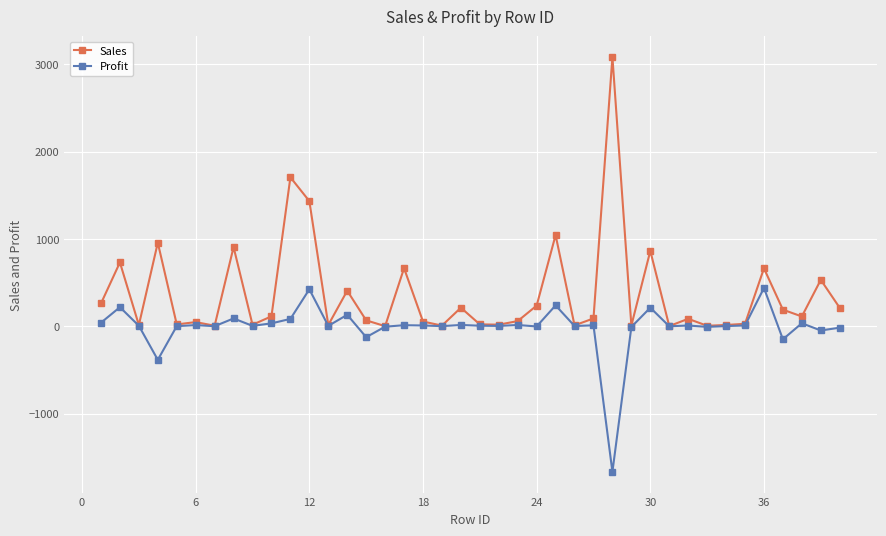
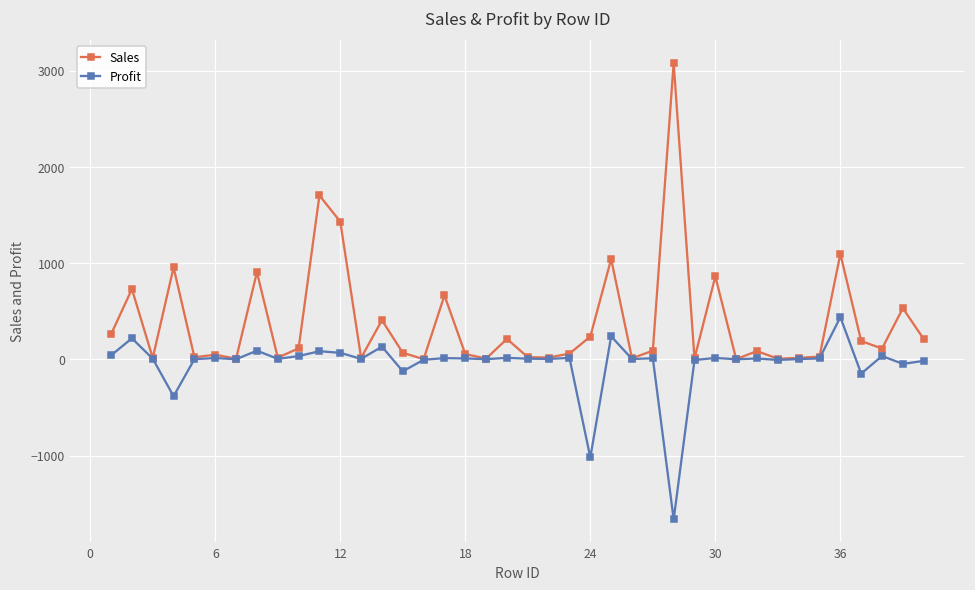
Profit, 12: 400 -> 100
Profit, 24: 0 -> -1000
Profit, 30: 200 -> 0
Sales, 36: 700 -> 1100
